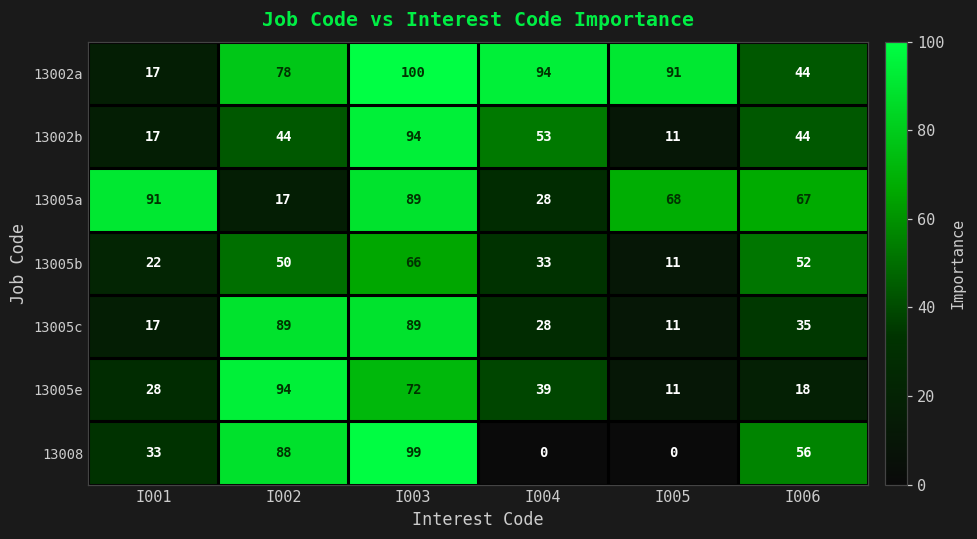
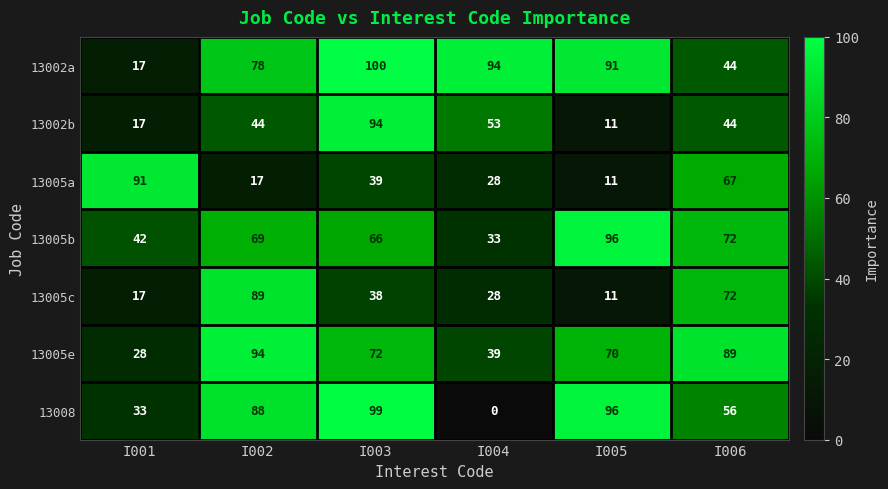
13005a, I003: 89 -> 39
13005a, I005: 68 -> 11
13005b, I001: 22 -> 42
13005b, I002: 50 -> 69
13005b, I005: 11 -> 96
13005b, I006: 52 -> 72
13005c, I003: 89 -> 38
13005c, I006: 35 -> 72
13005e, I005: 11 -> 70
13005e, I006: 18 -> 89
13008, I005: 0 -> 96
